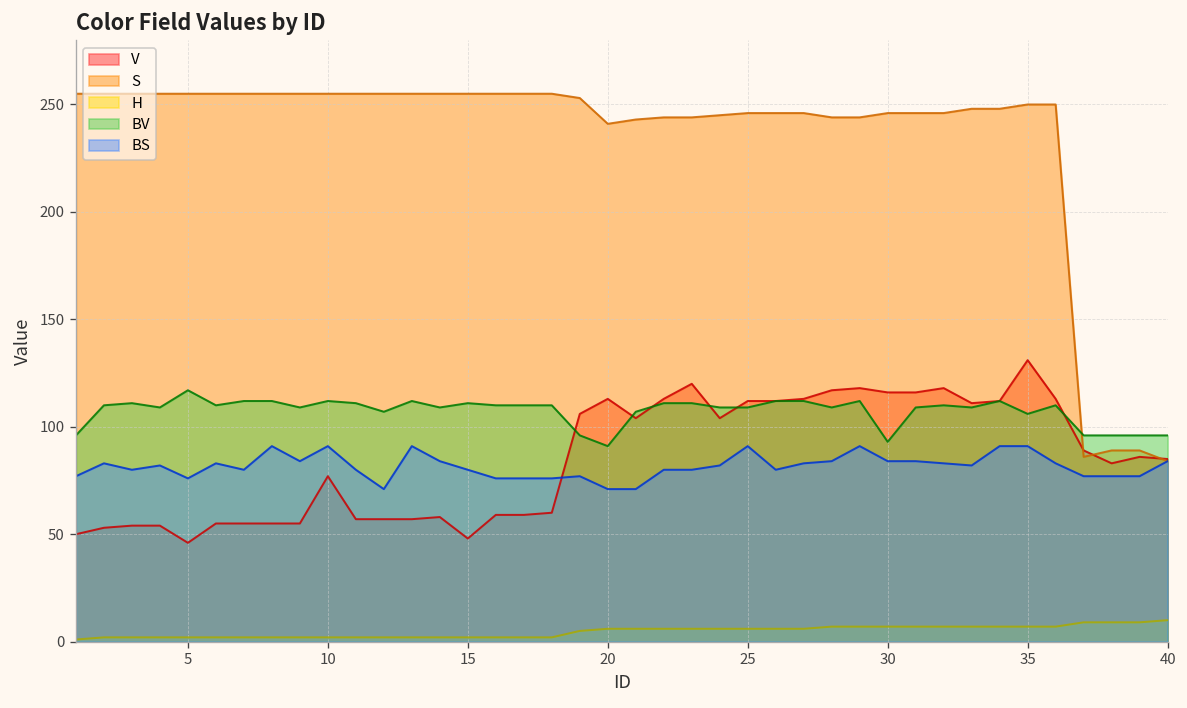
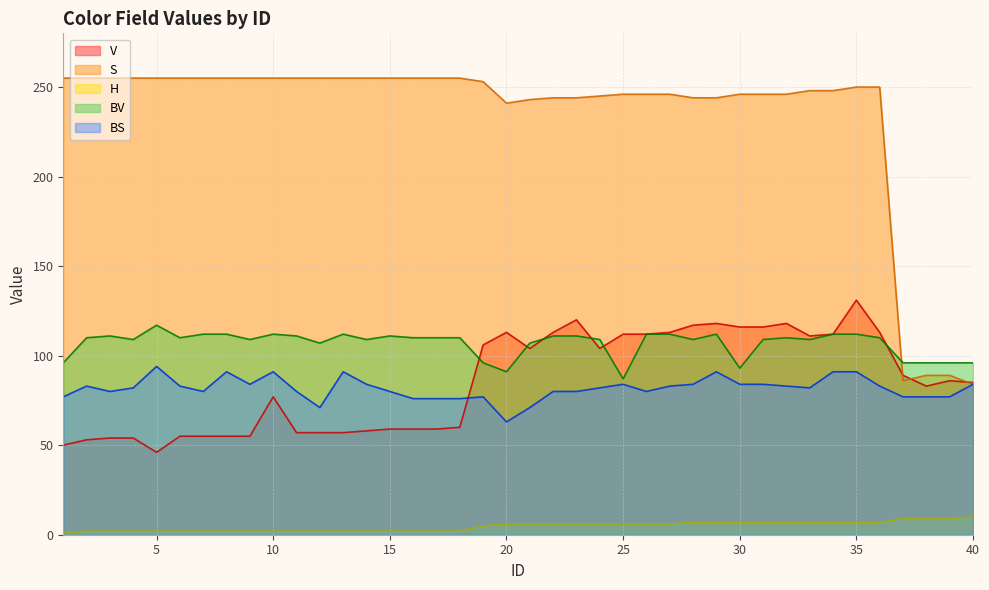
BS, 5: 76 -> 94
V, 15: 48 -> 59
BS, 20: 71 -> 63
BV, 25: 109 -> 87
BS, 25: 91 -> 84
BV, 35: 106 -> 112
